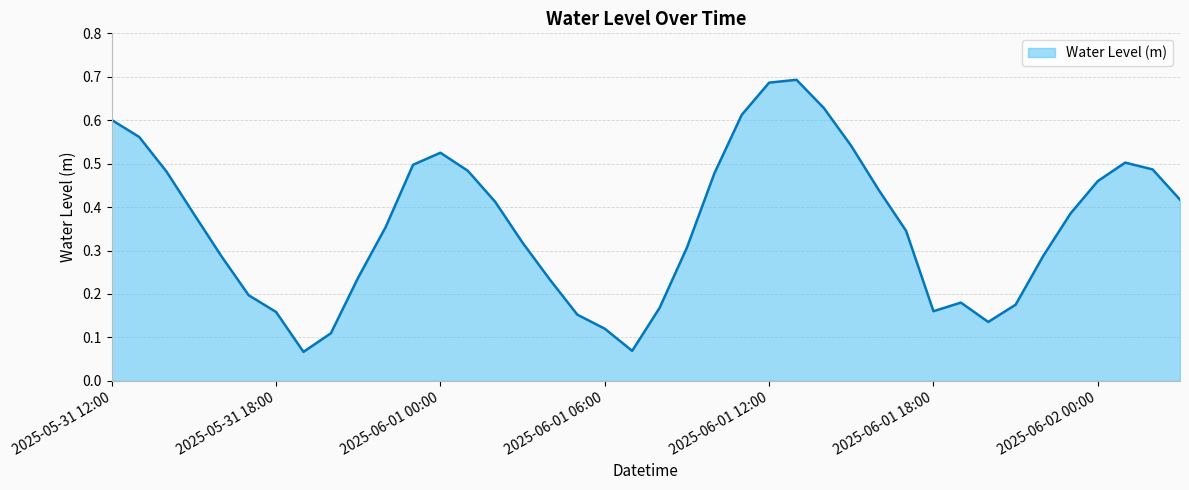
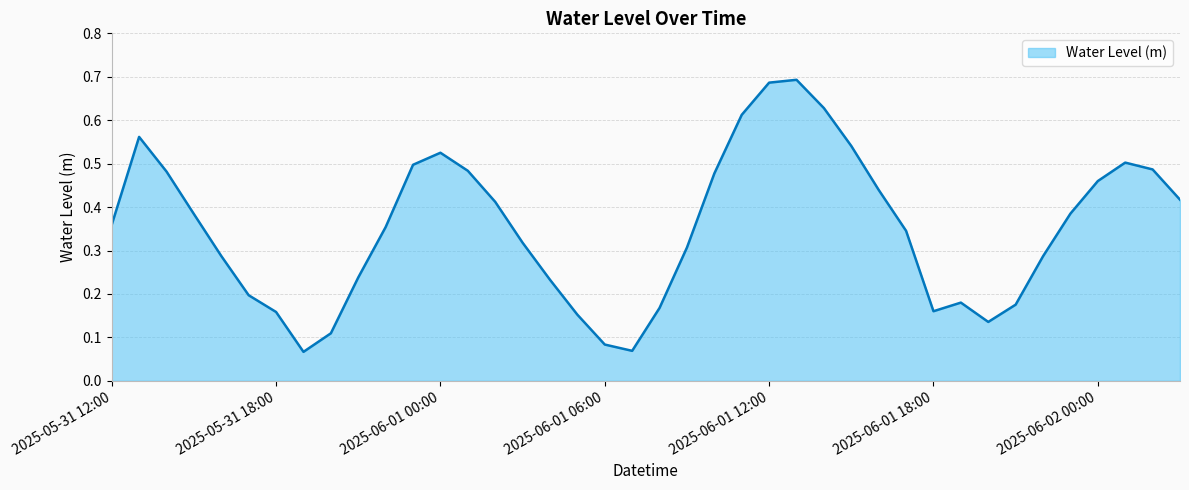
2025-05-31 12:00: 0.60 -> 0.36
2025-06-01 06:00: 0.12 -> 0.08
